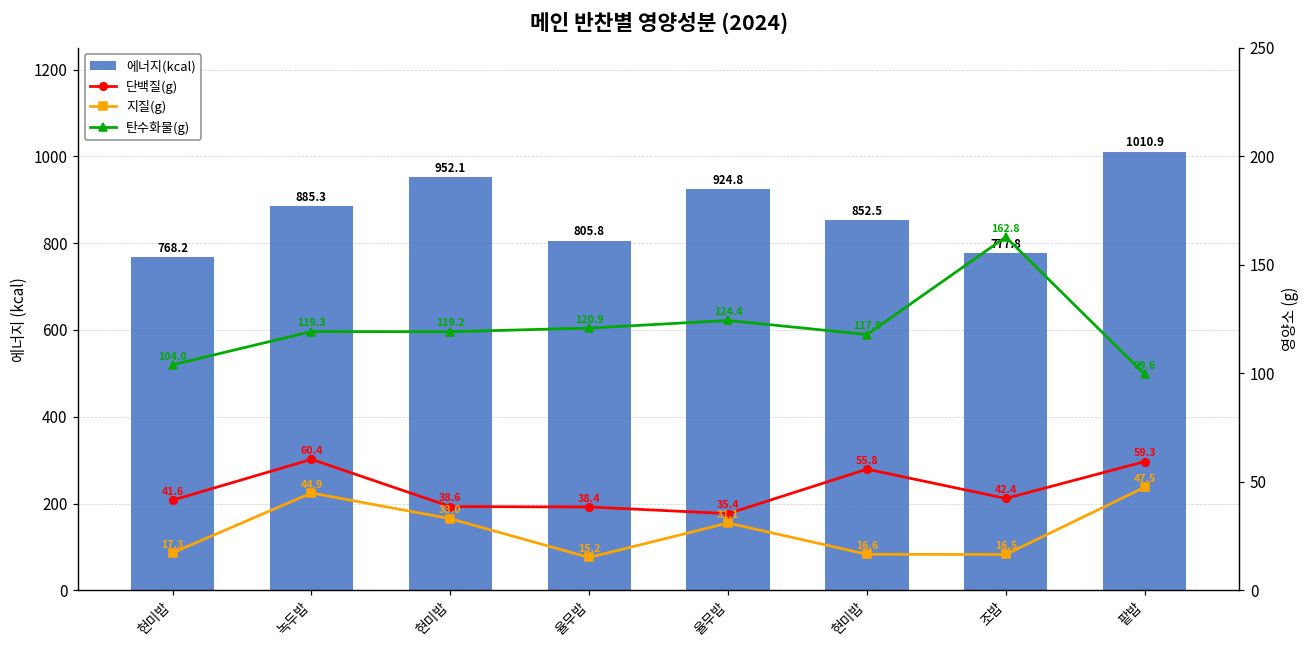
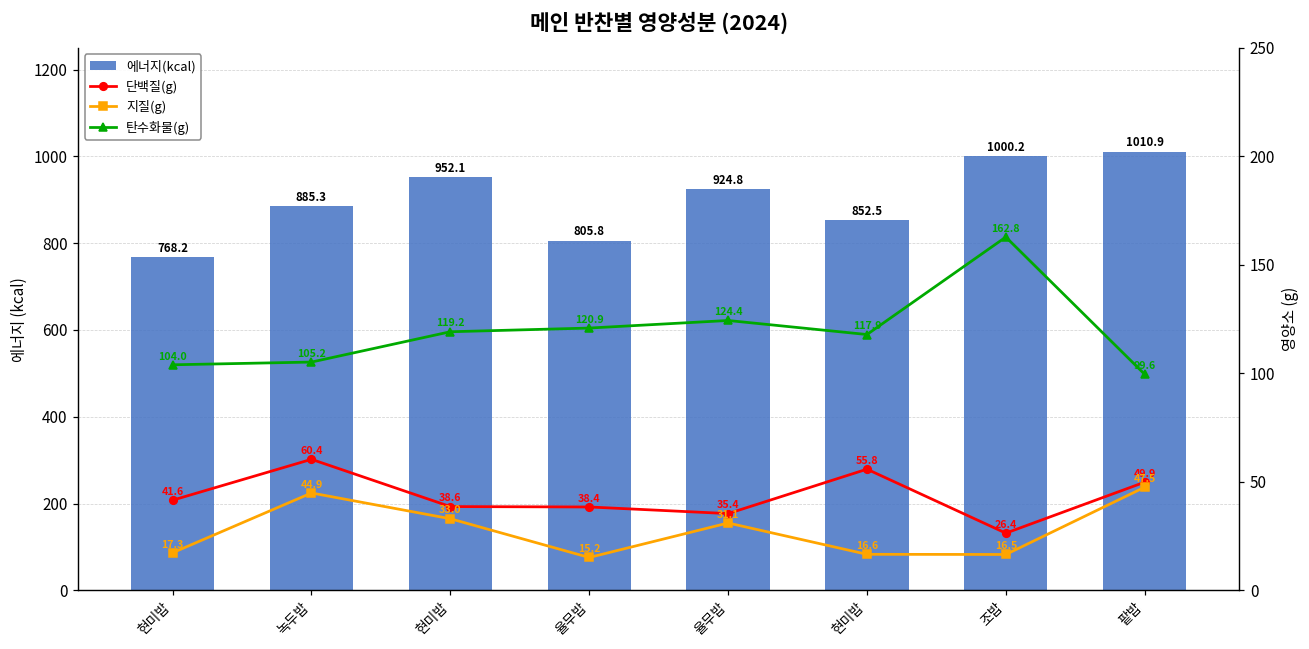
에너지(kcal), 조밥: 777.8 -> 1000.2
탄수화물(g), 녹두밥: 119.3 -> 105.2
단백질(g), 조밥: 42.4 -> 26.4
단백질(g), 팥밥: 59.3 -> 49.9
